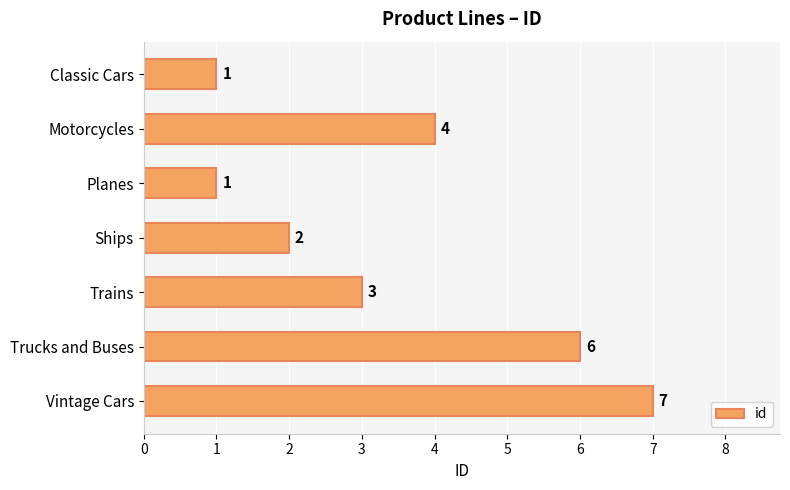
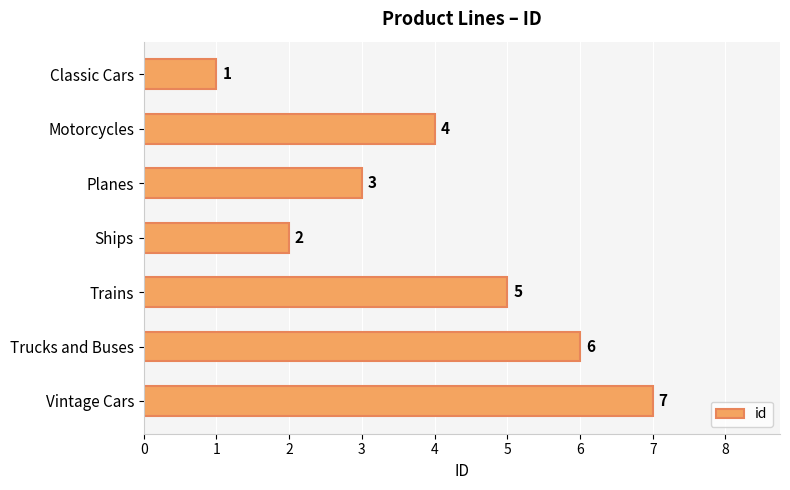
Planes: 1 -> 3
Trains: 3 -> 5
